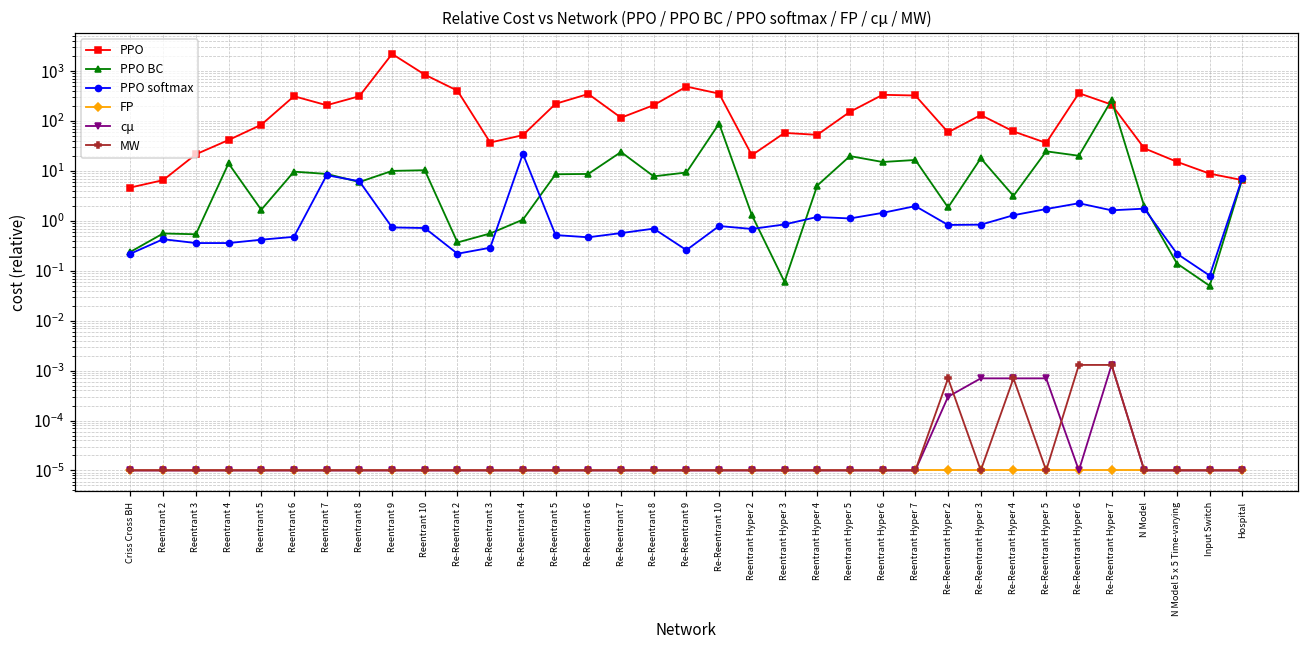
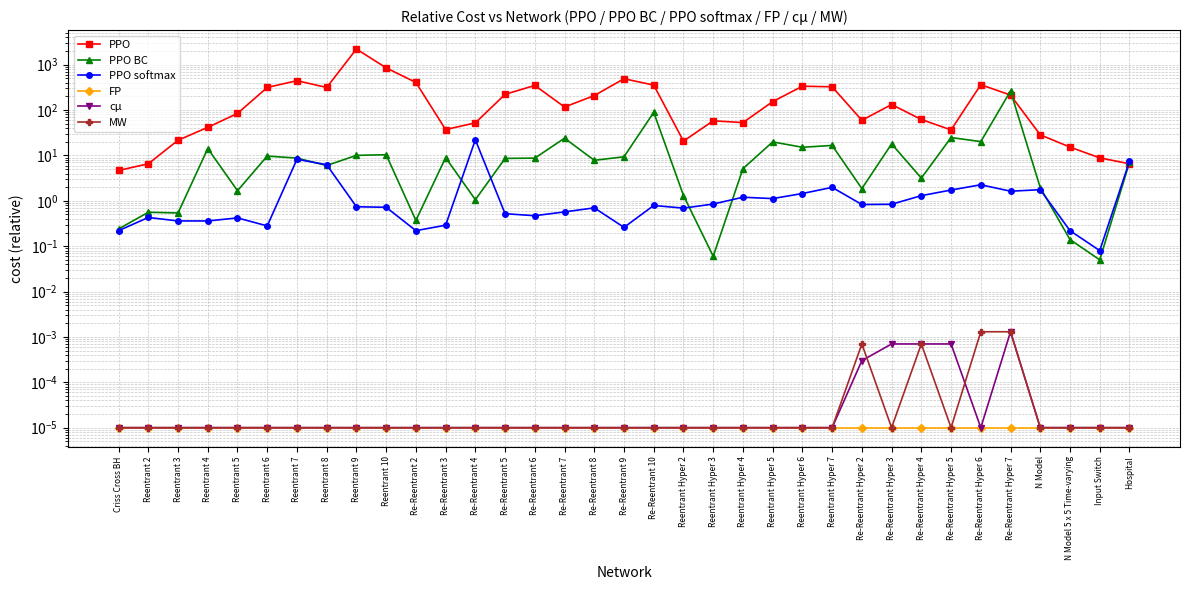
PPO softmax, Reentrant 6: 0.5 -> 0.3
PPO, Reentrant 7: 200 -> 400
PPO BC, Re-Reentrant 3: 0.6 -> 9
